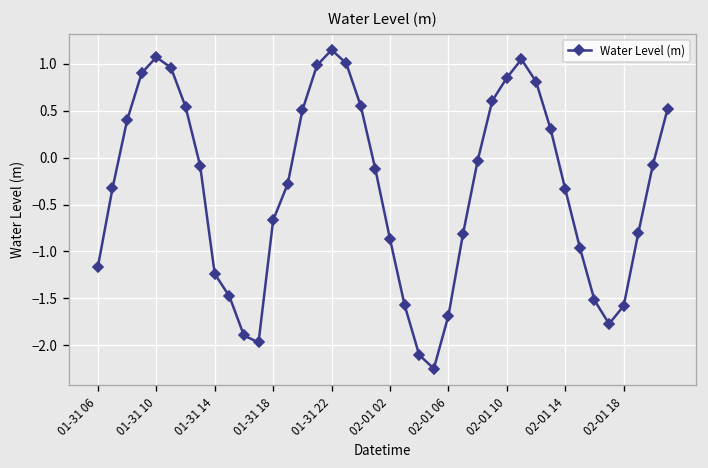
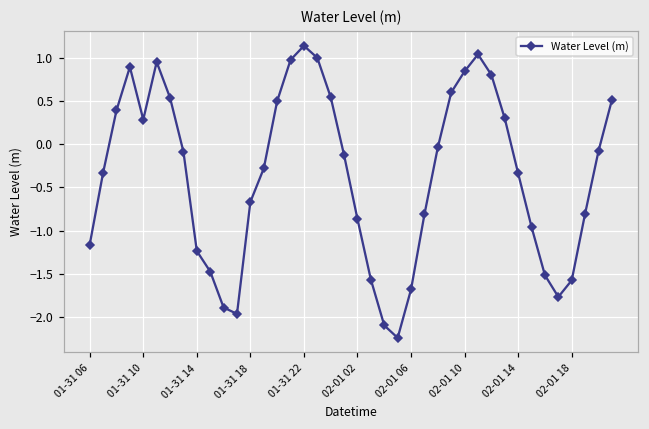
01-31 10: 1.1 -> 0.3
